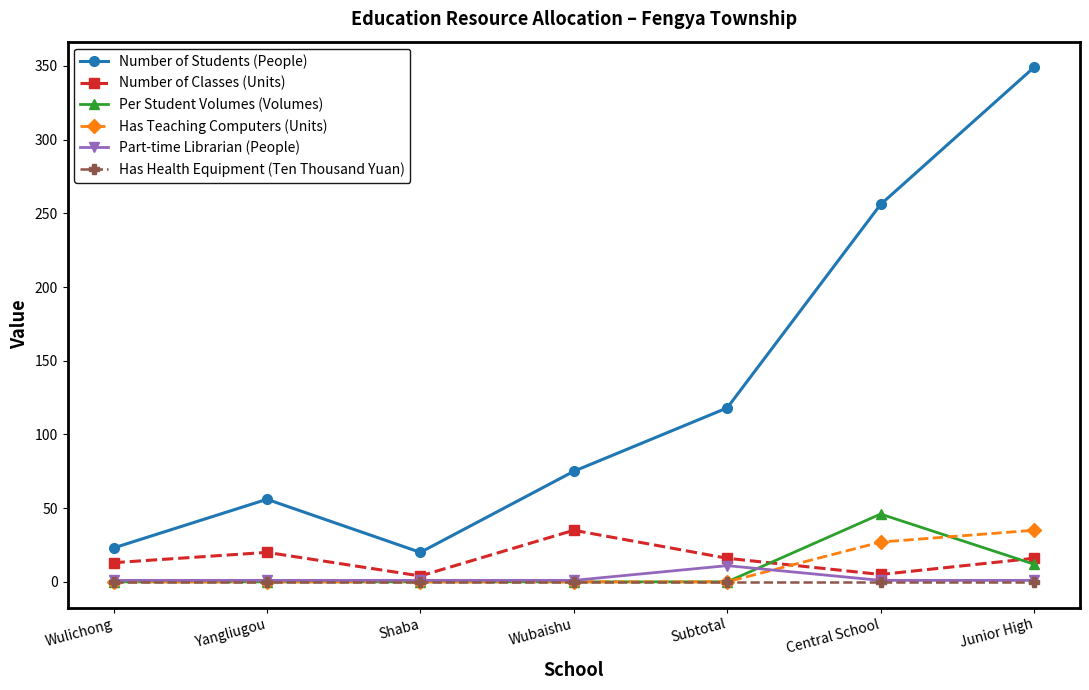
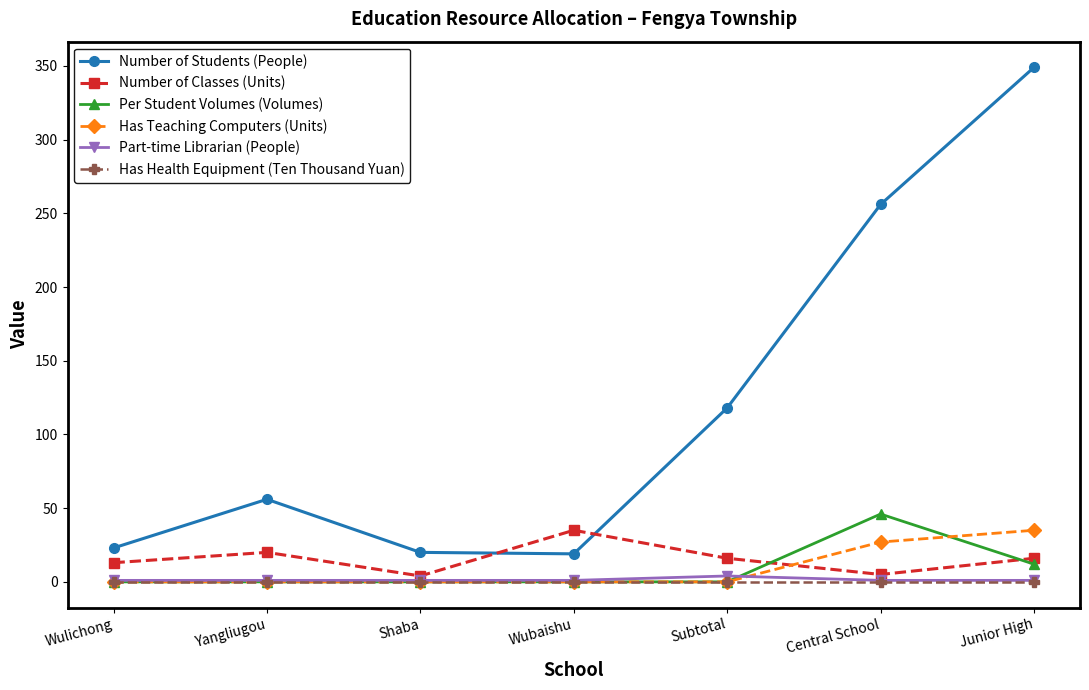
Number of Students (People), Wubaishu: 75 -> 19
Part-time Librarian (People), Subtotal: 11 -> 4
